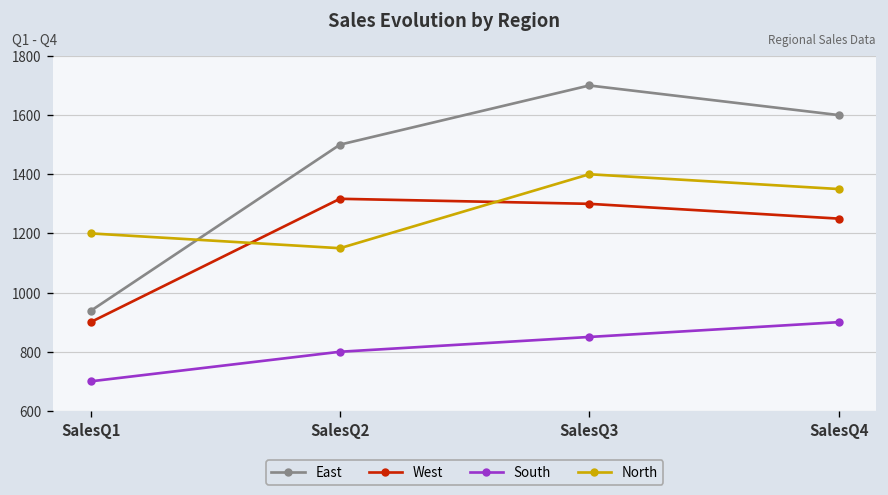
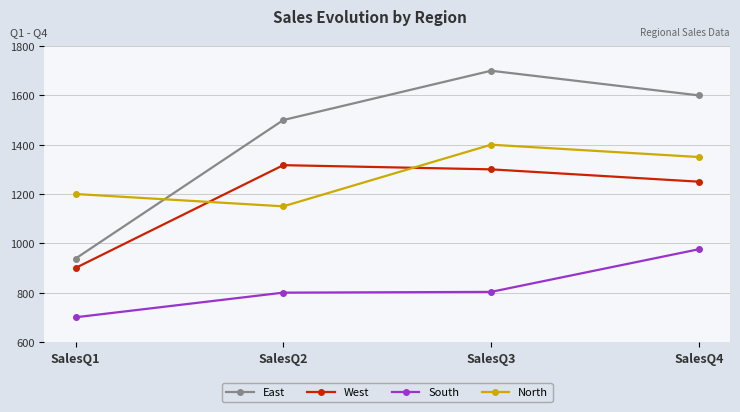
South, SalesQ3: 850 -> 800
South, SalesQ4: 900 -> 980
